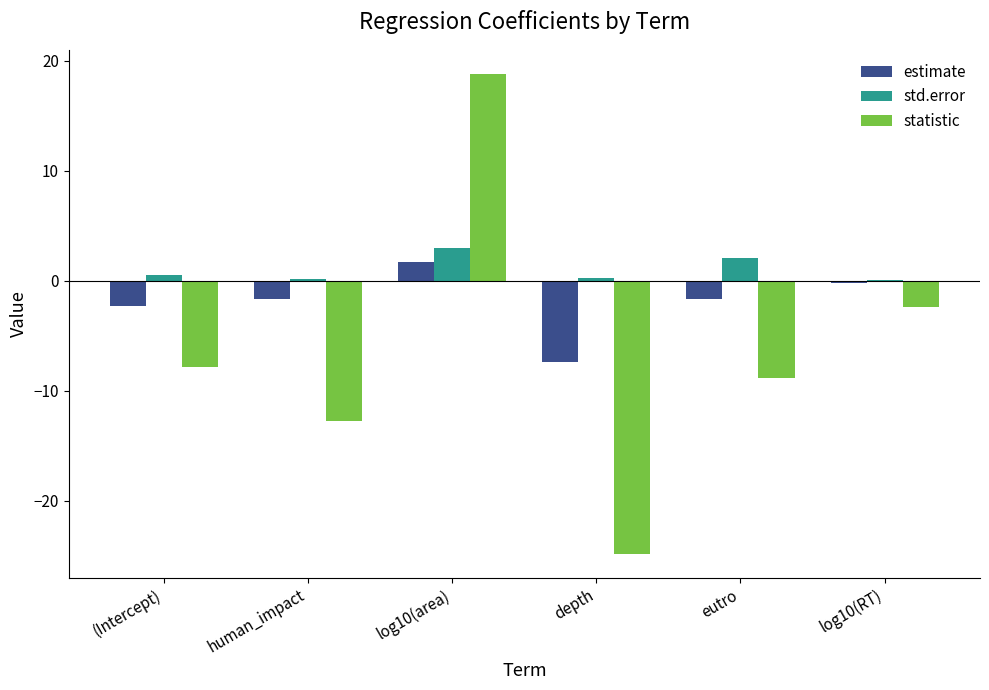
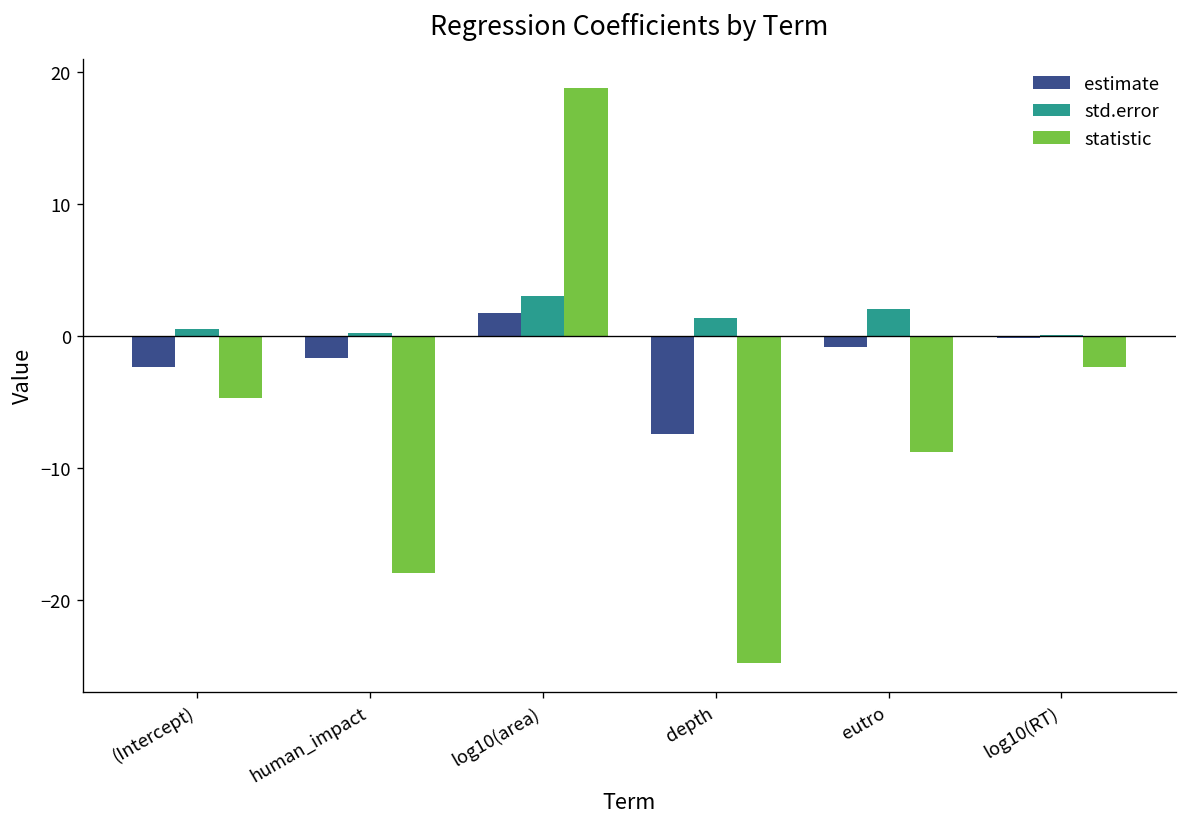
statistic, (Intercept): -7.8 -> -4.7
statistic, human_impact: -12.8 -> -18.0
std.error, depth: 0.3 -> 1.4
estimate, eutro: -1.7 -> -0.9
